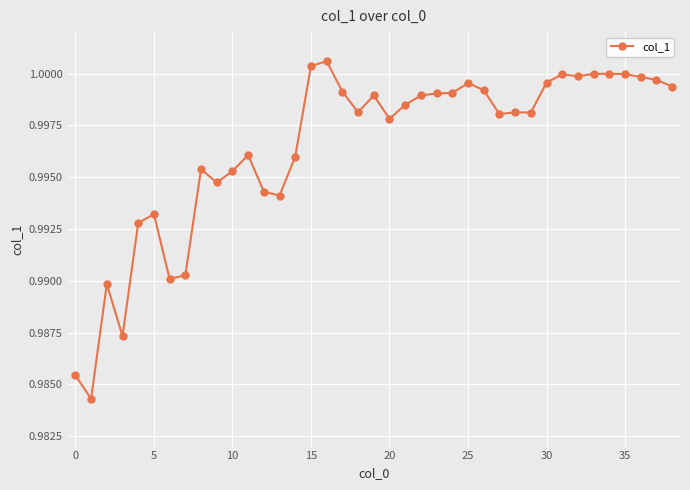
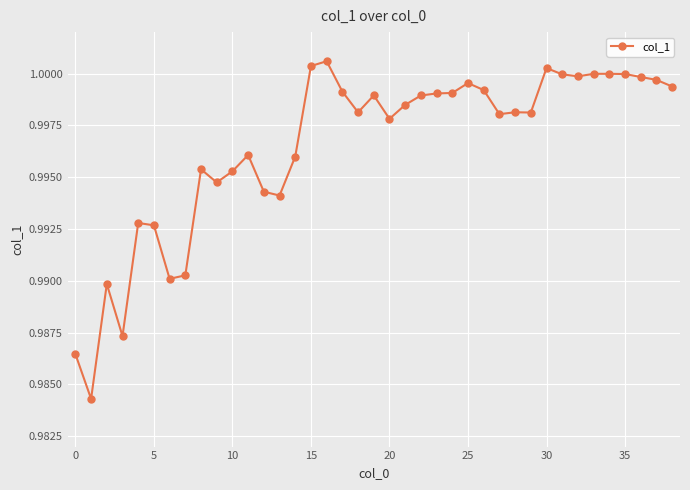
0: 0.9854 -> 0.9865
5: 0.9932 -> 0.9927
30: 0.9996 -> 1.0003
